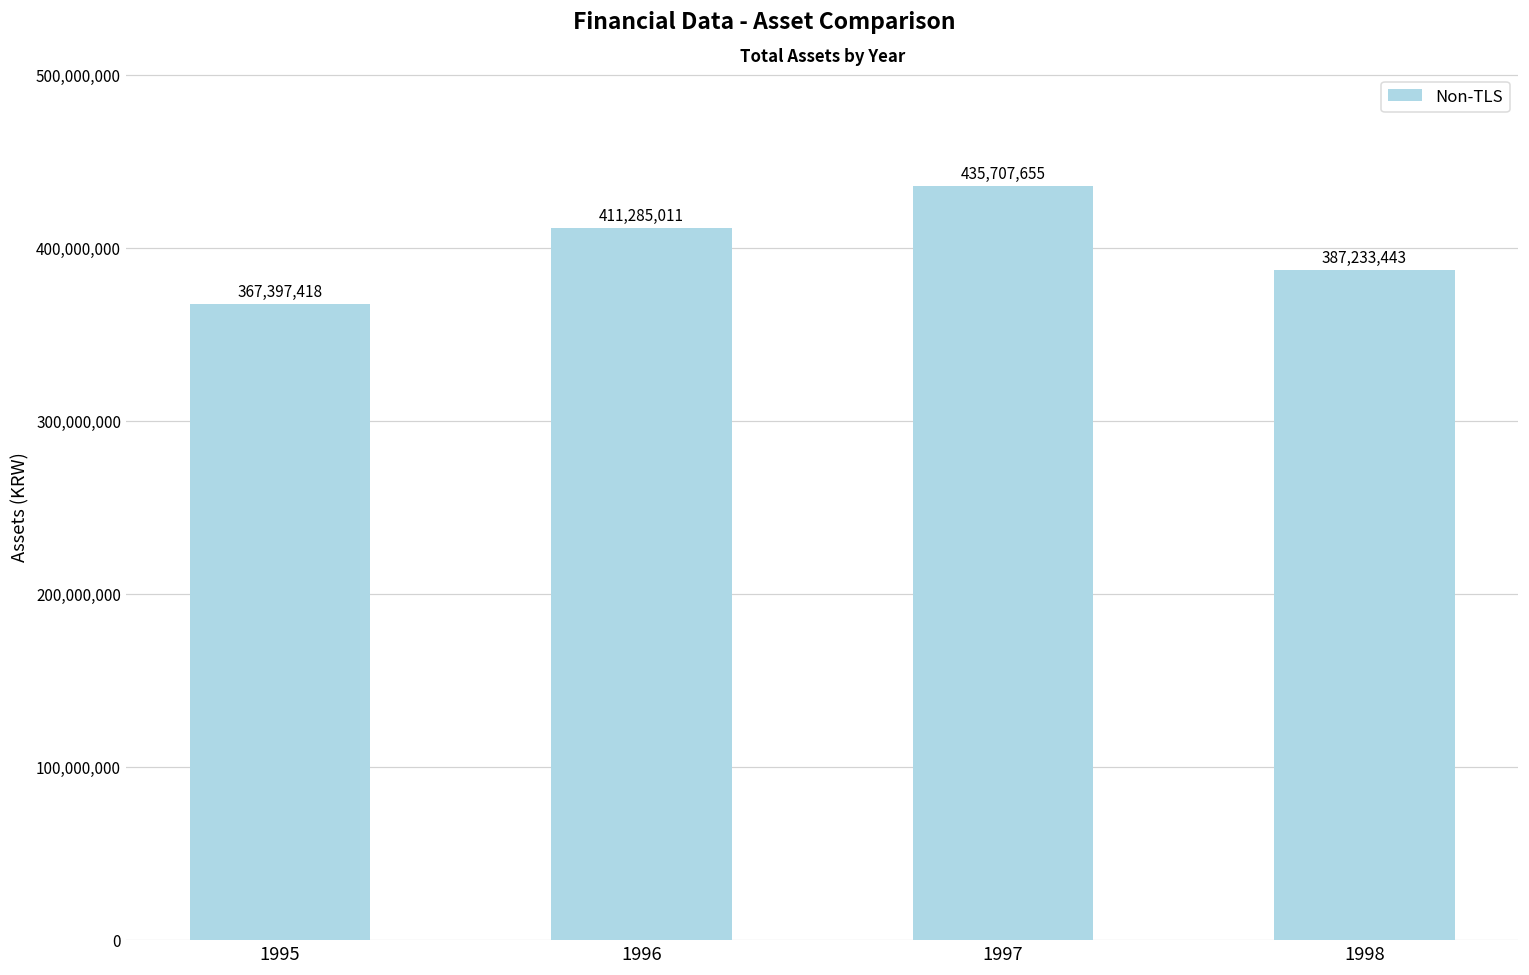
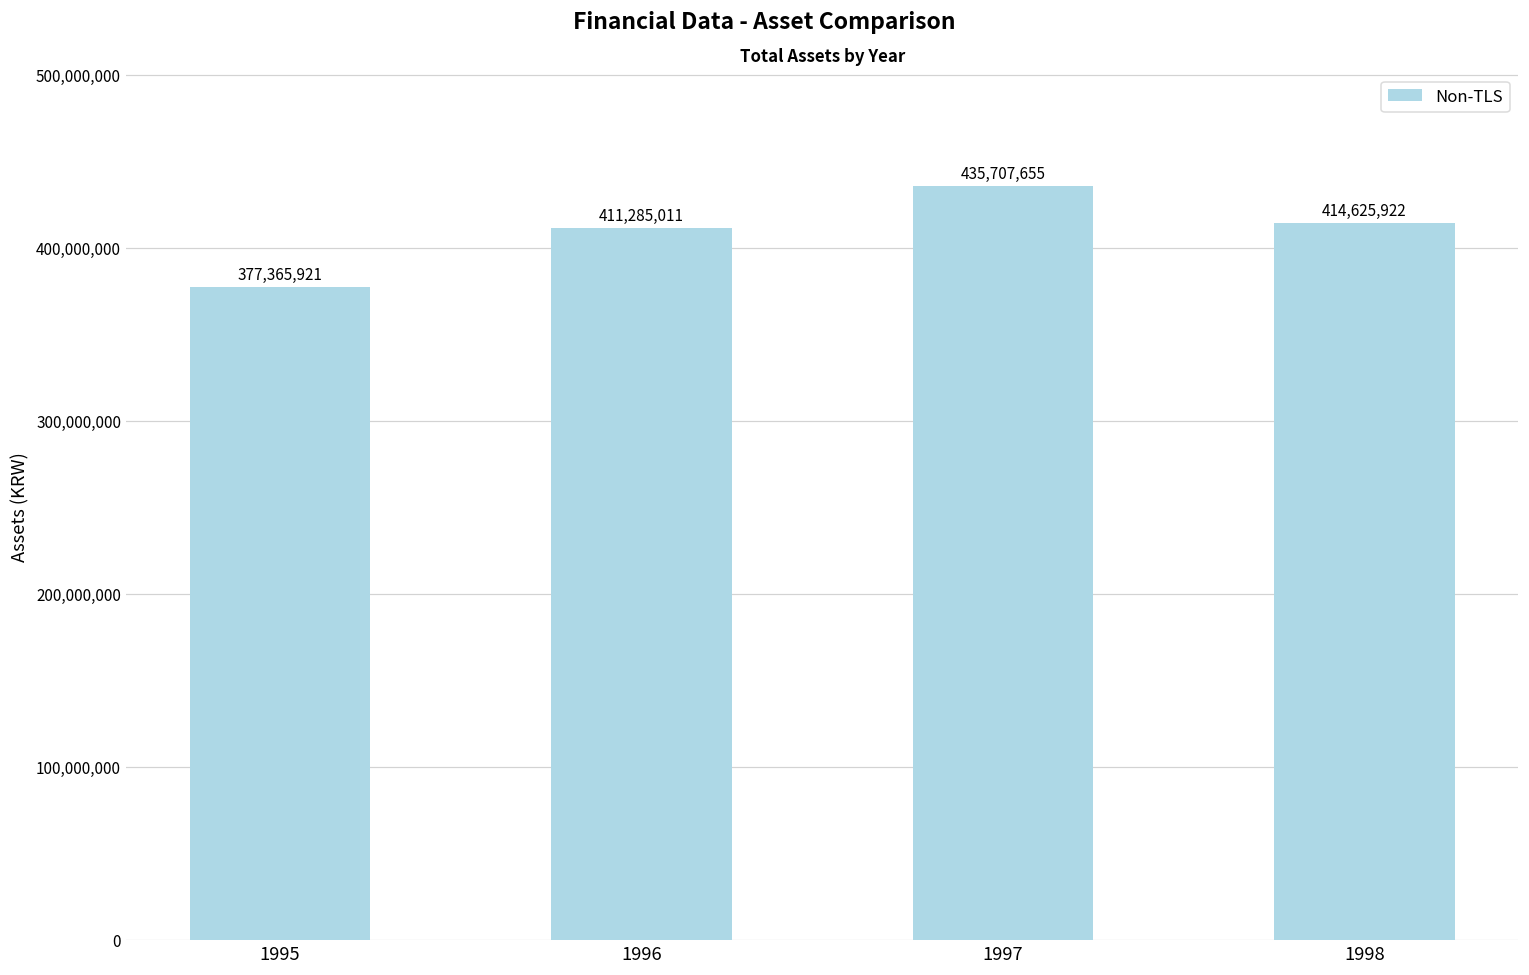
1995: 367,397,418 -> 377,365,921
1998: 387,233,443 -> 414,625,922
